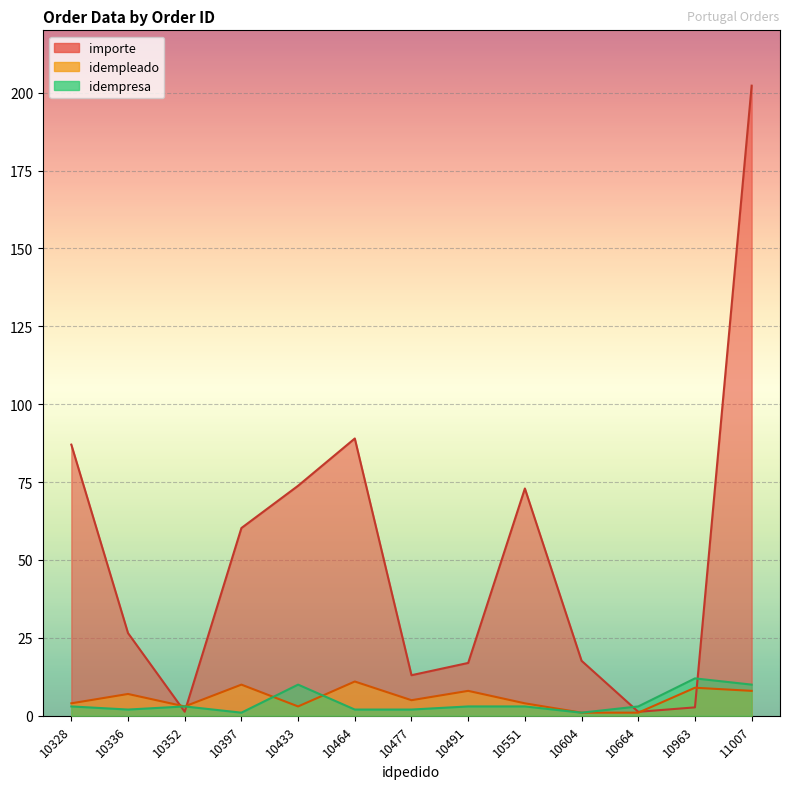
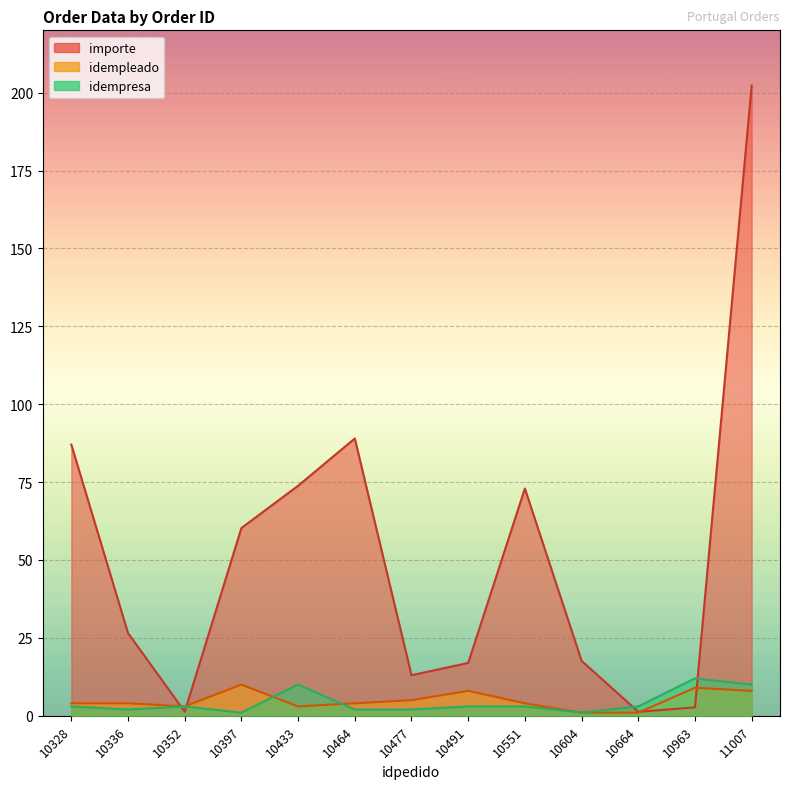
idempleado, 10336: 7 -> 4
idempleado, 10464: 11 -> 4
